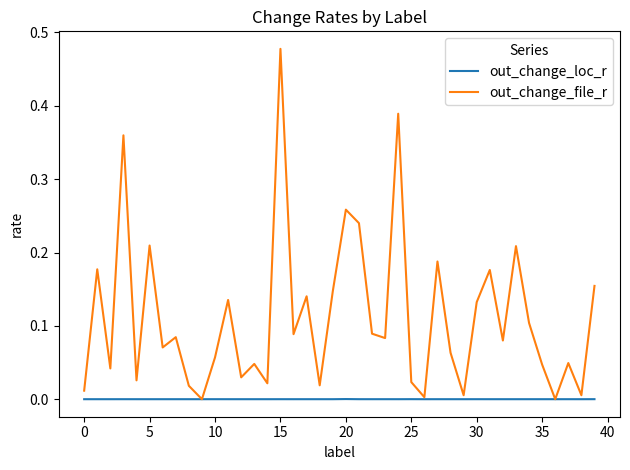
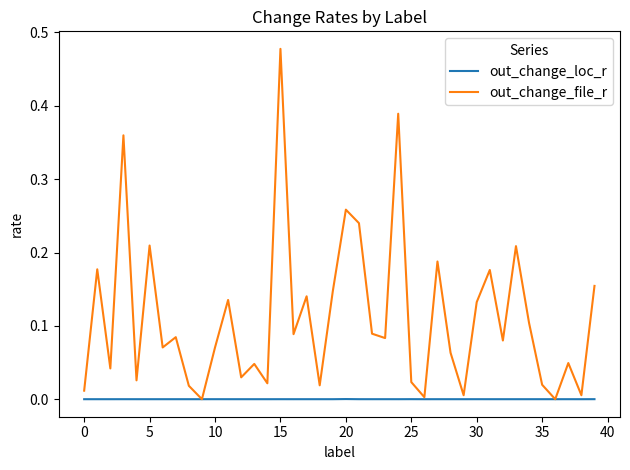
out_change_file_r, 10: 0.06 -> 0.07
out_change_file_r, 35: 0.05 -> 0.02
